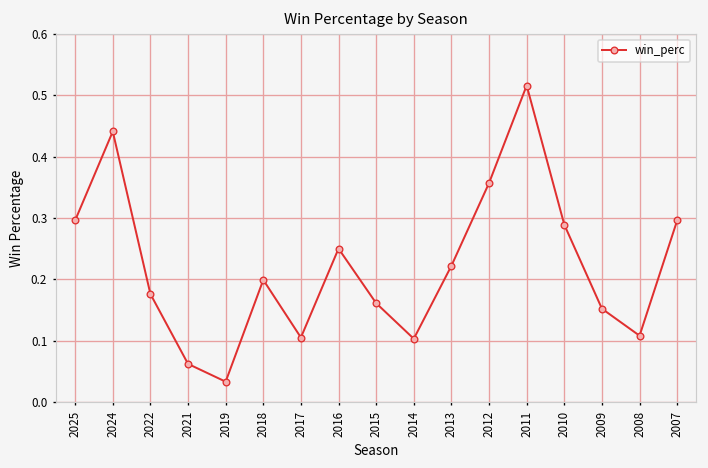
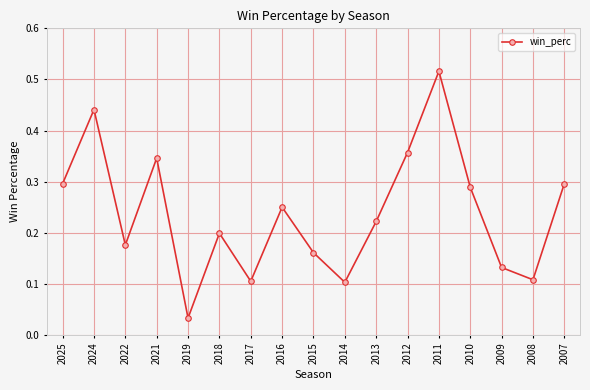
2021: 0.06 -> 0.35
2009: 0.15 -> 0.13
